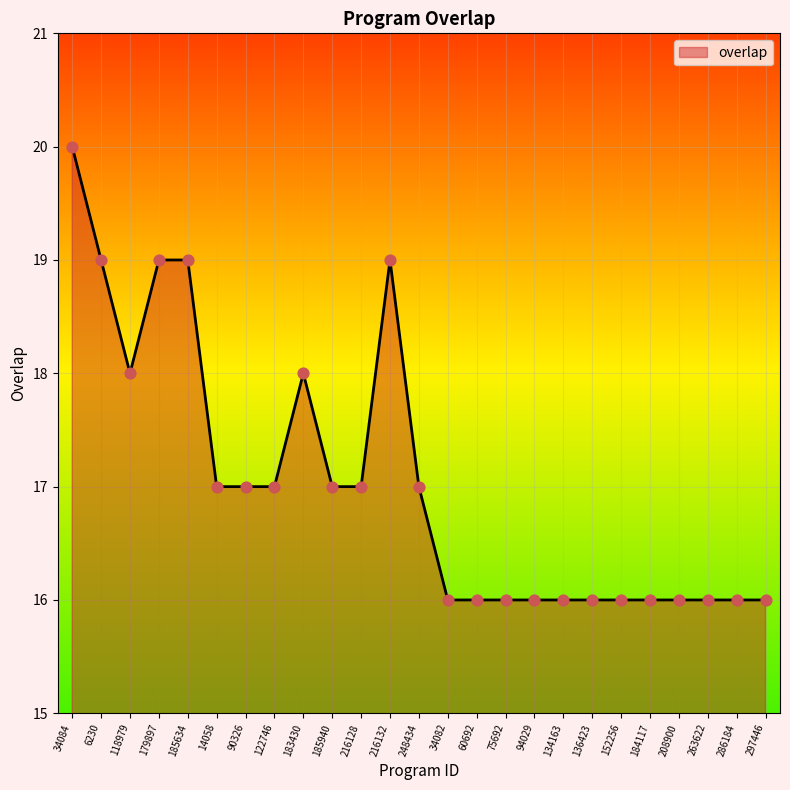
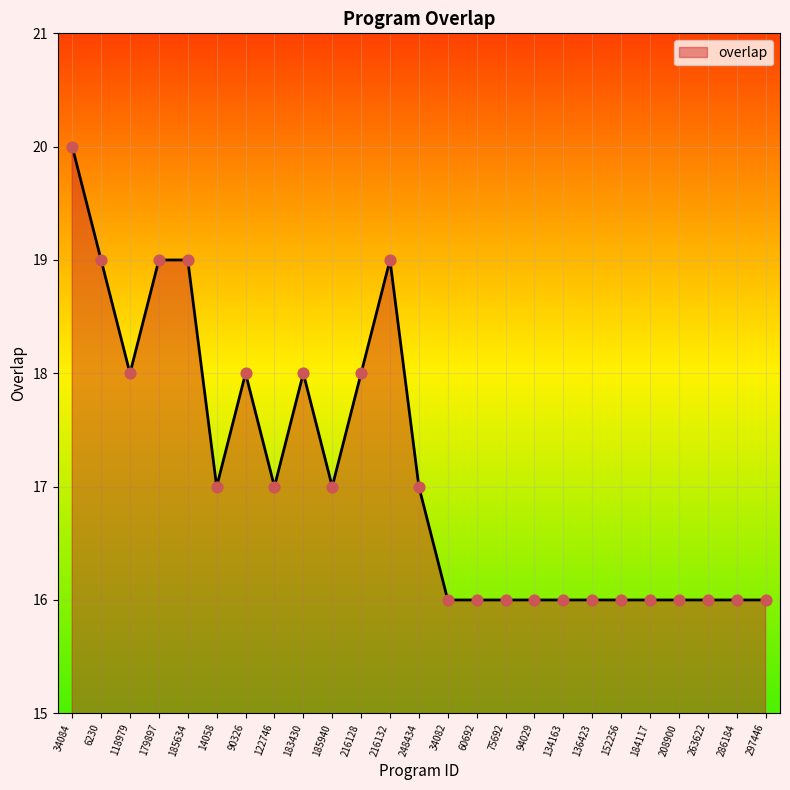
90326: 17 -> 18
216128: 17 -> 18
